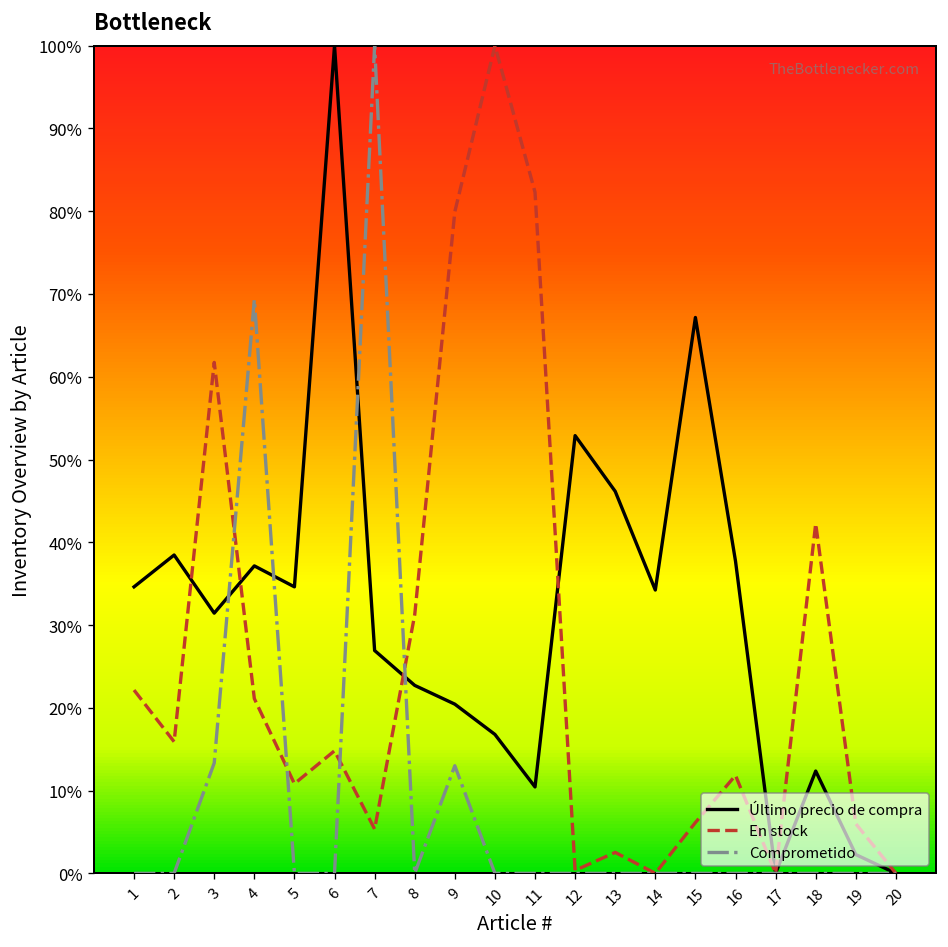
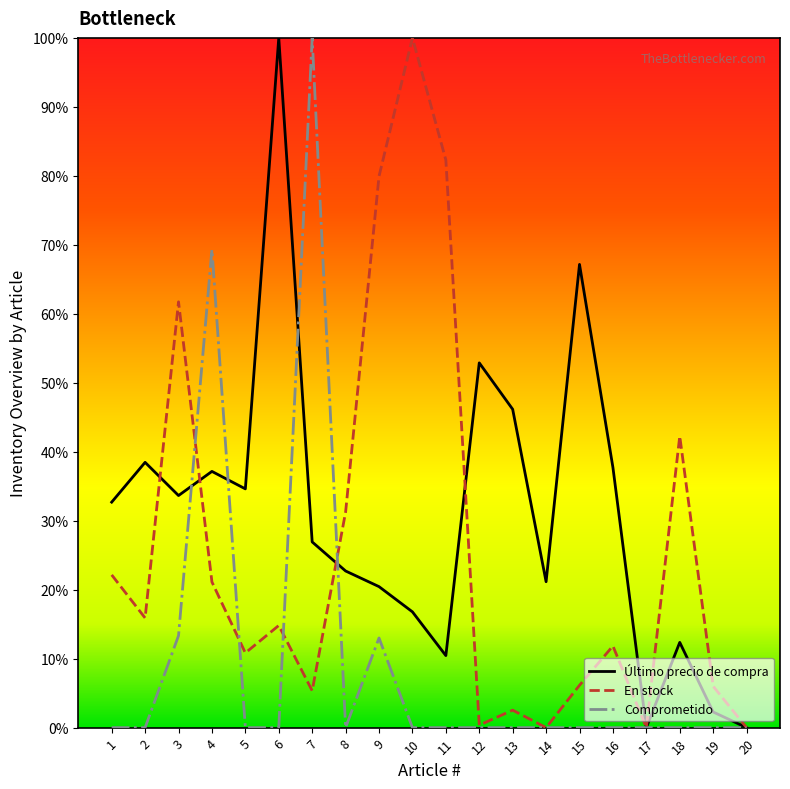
Último precio de compra, 1: 35% -> 33%
Último precio de compra, 3: 31% -> 34%
Último precio de compra, 14: 34% -> 21%
